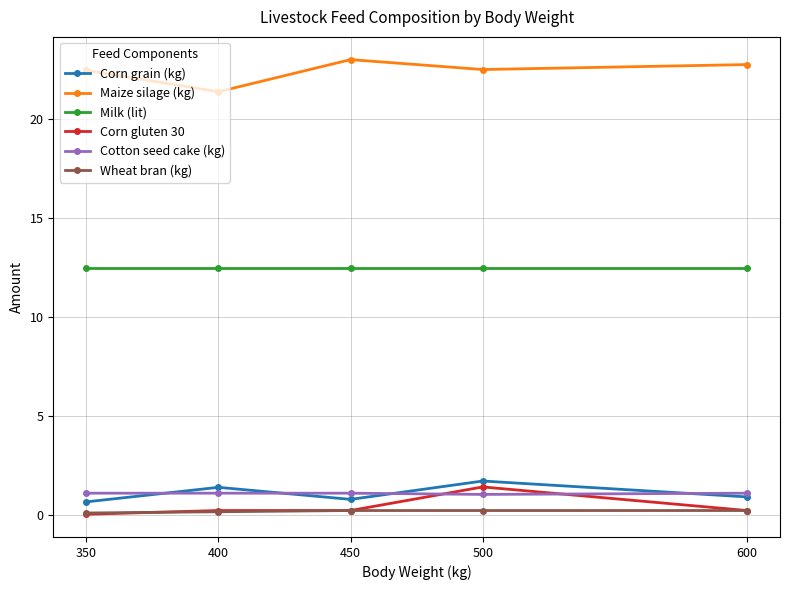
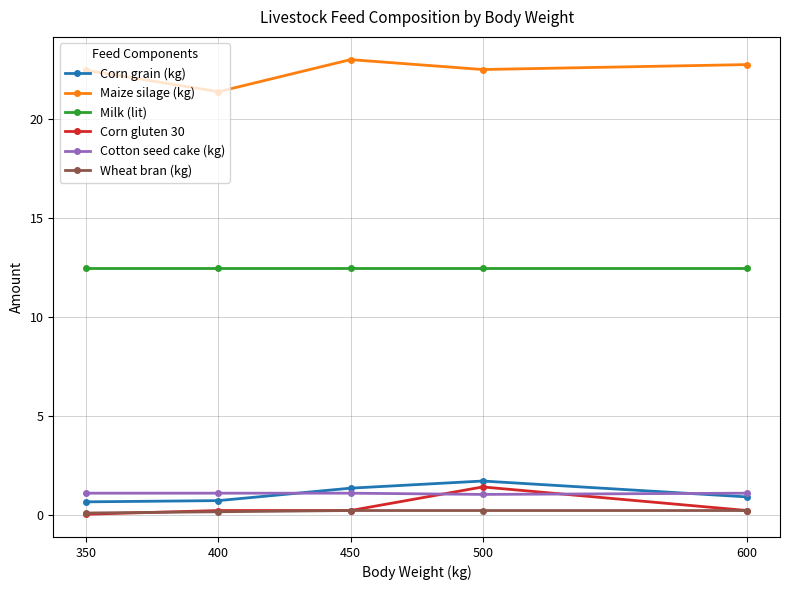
Corn grain (kg), 400: 1.4 -> 0.8
Corn grain (kg), 450: 0.8 -> 1.4
